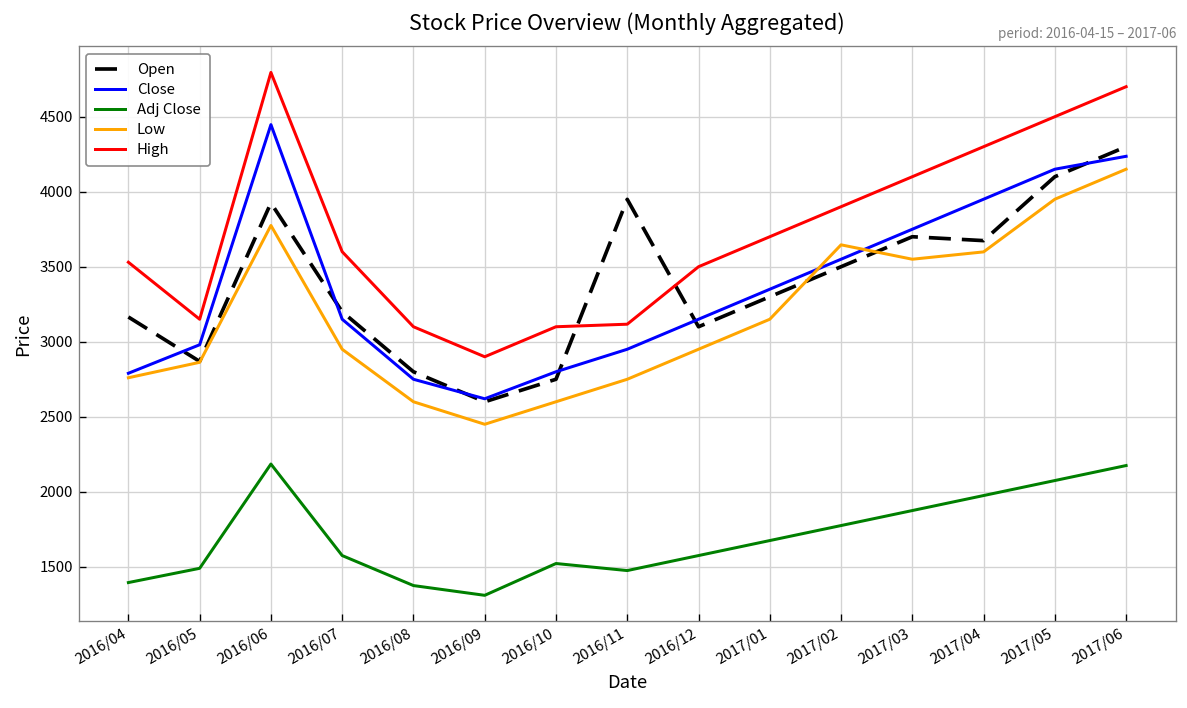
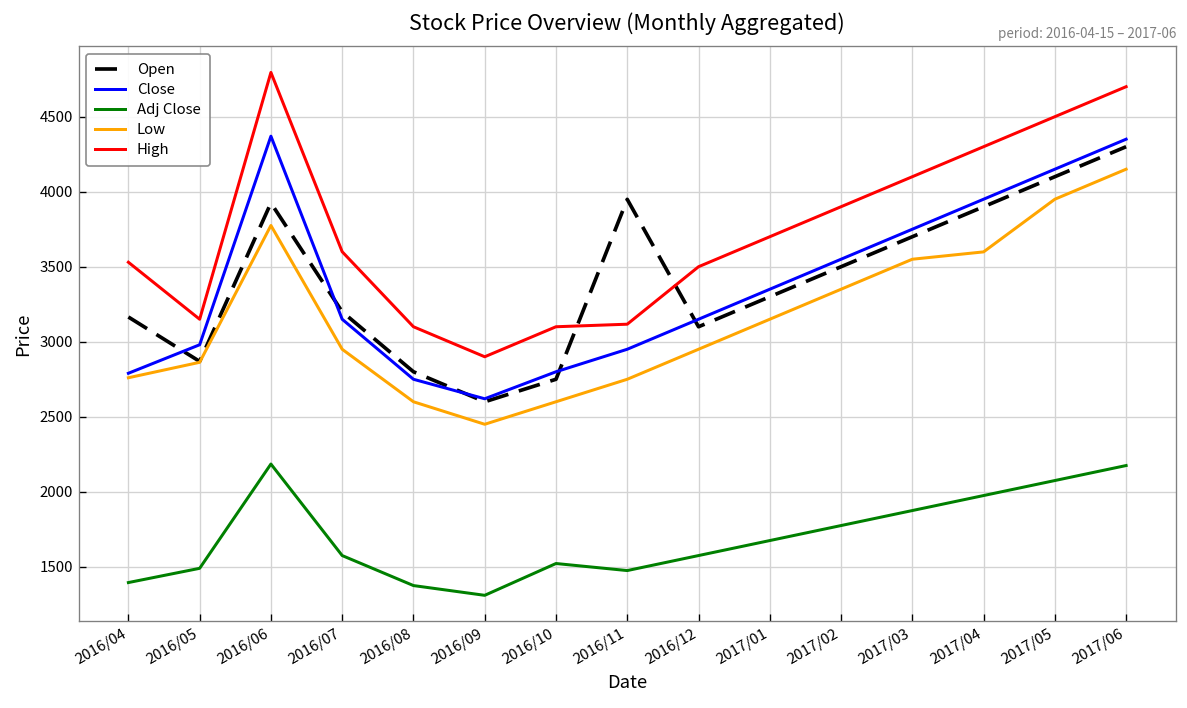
Close, 2016/06: 4450 -> 4370
Low, 2017/02: 3650 -> 3350
Open, 2017/04: 3670 -> 3900
Close, 2017/06: 4240 -> 4350
